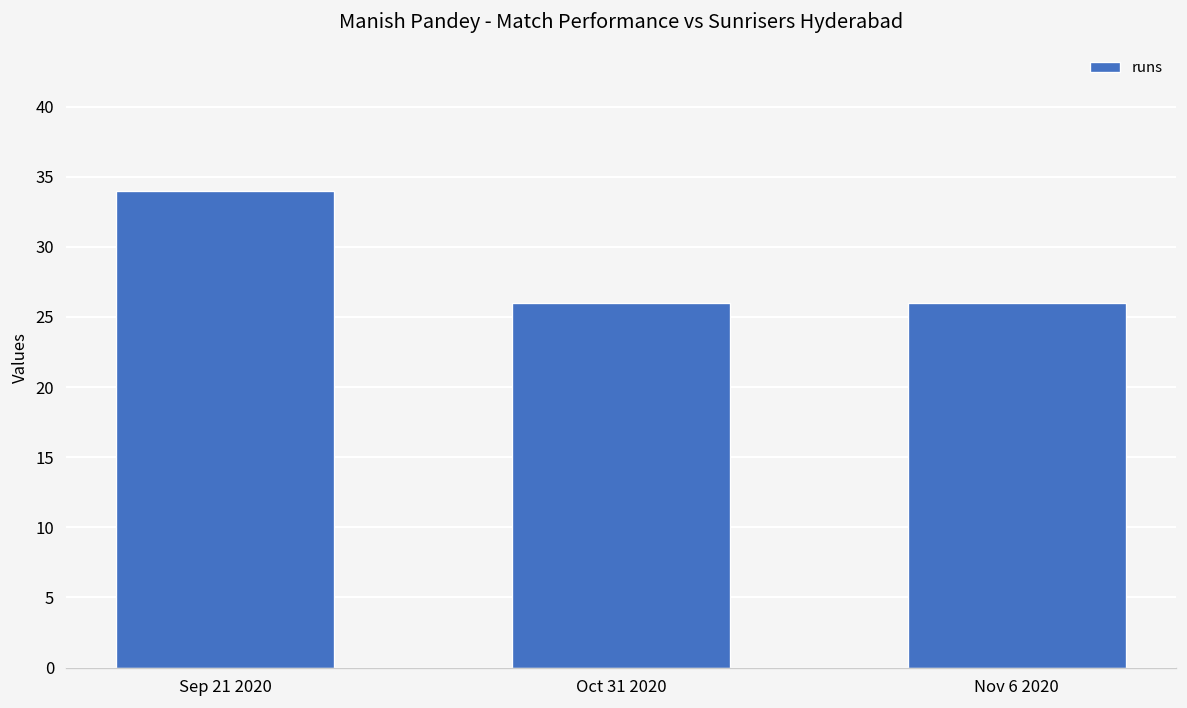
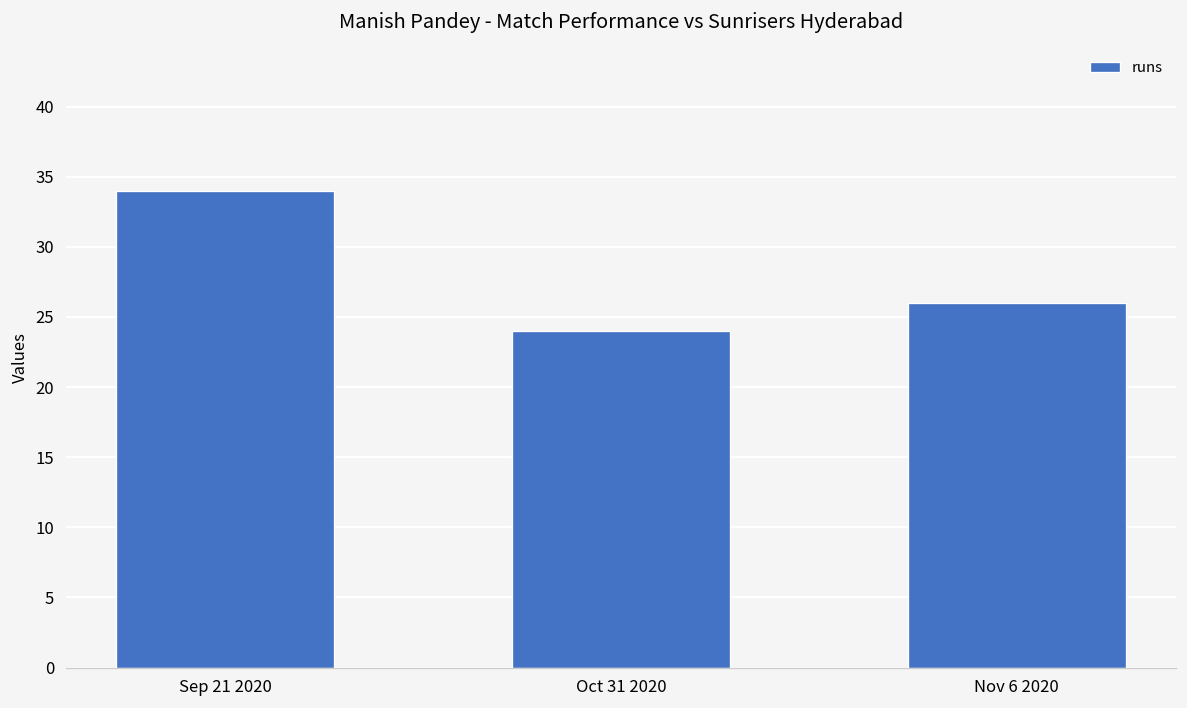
Oct 31 2020: 26 -> 24
